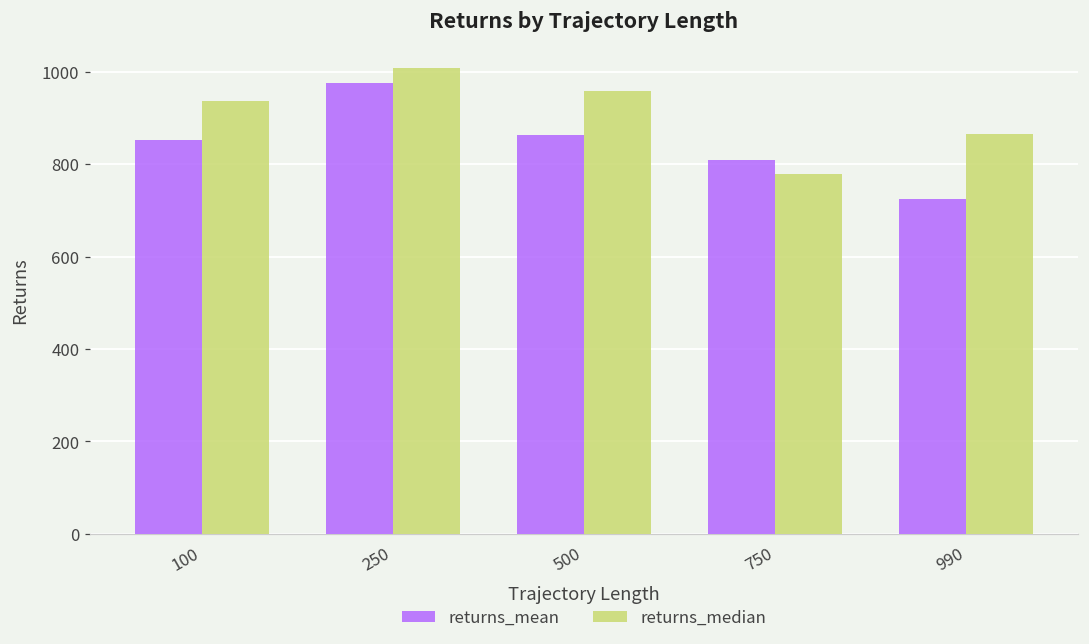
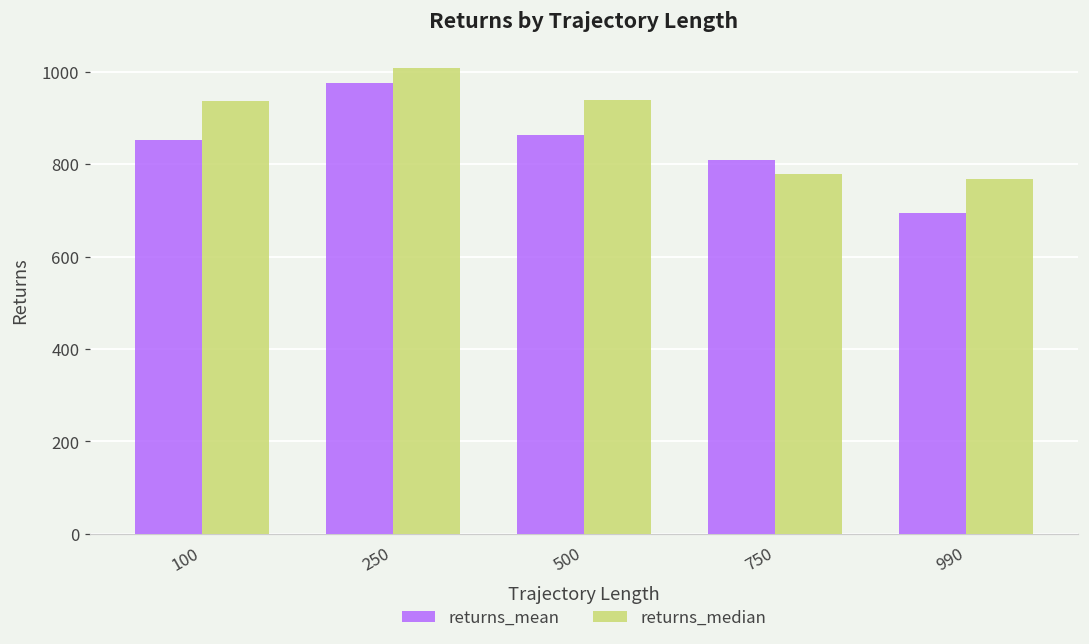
returns_median, 500: 960 -> 940
returns_mean, 990: 720 -> 690
returns_median, 990: 860 -> 770
